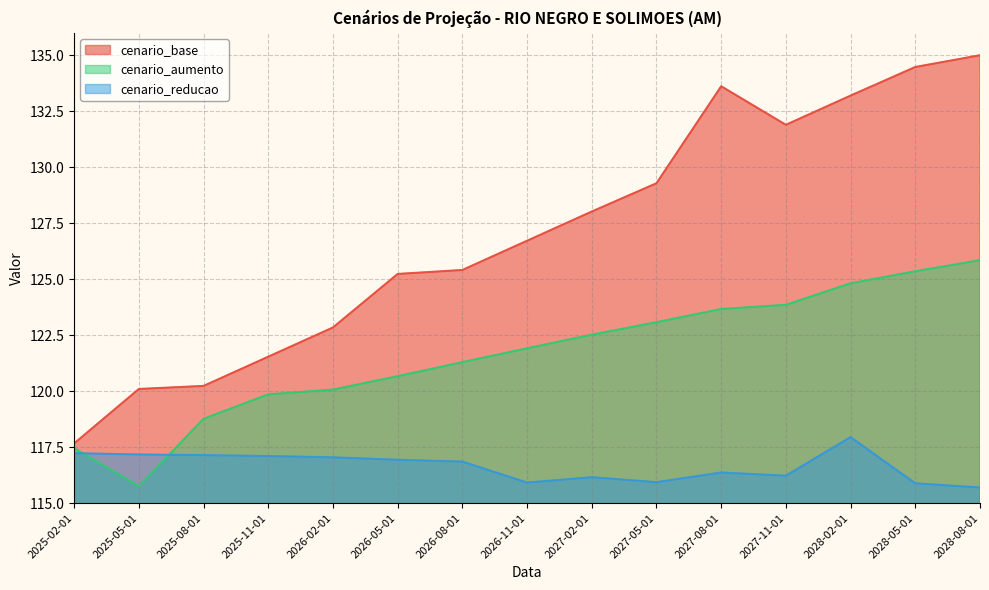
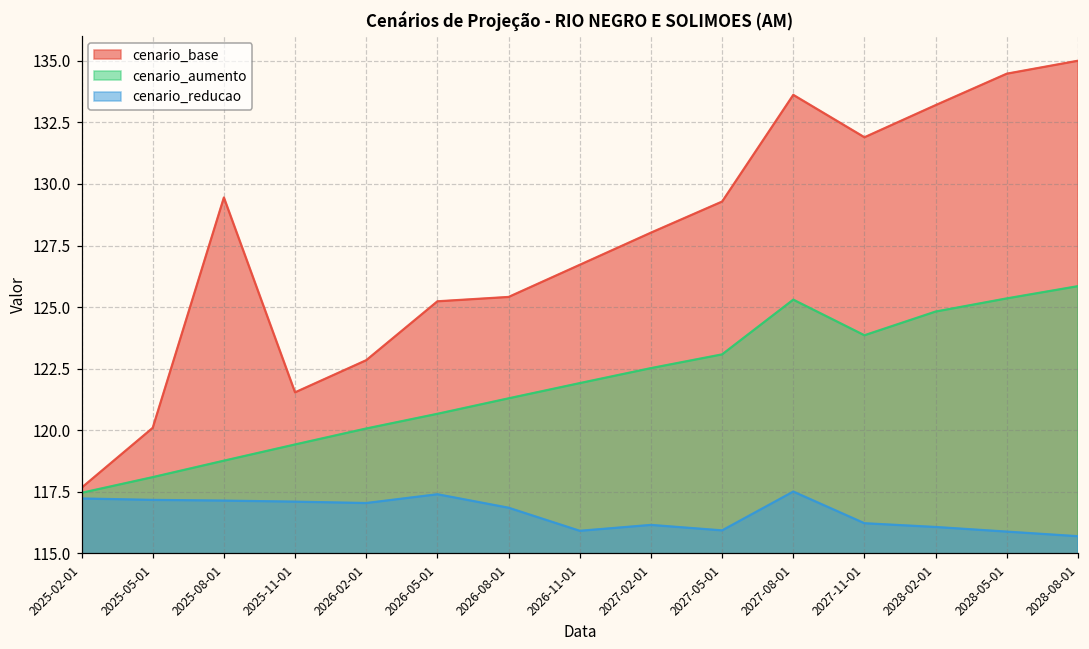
cenario_aumento, 2025-05-01: 115.8 -> 118.1
cenario_base, 2025-08-01: 120.2 -> 129.4
cenario_aumento, 2025-11-01: 119.9 -> 119.4
cenario_reducao, 2026-05-01: 116.9 -> 117.4
cenario_aumento, 2027-08-01: 123.7 -> 125.3
cenario_reducao, 2027-08-01: 116.4 -> 117.5
cenario_reducao, 2028-02-01: 117.9 -> 116.1
